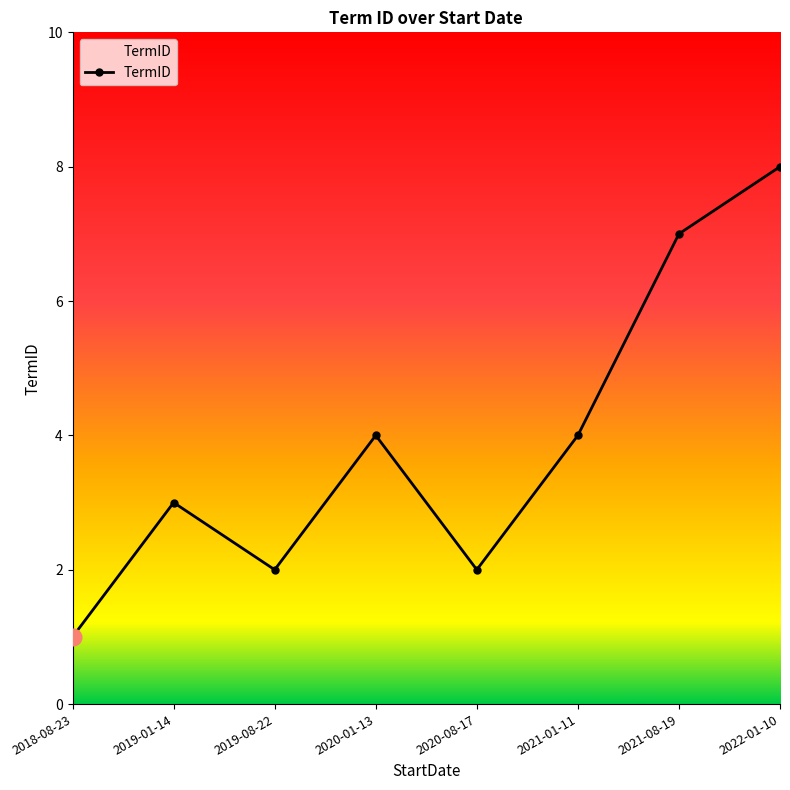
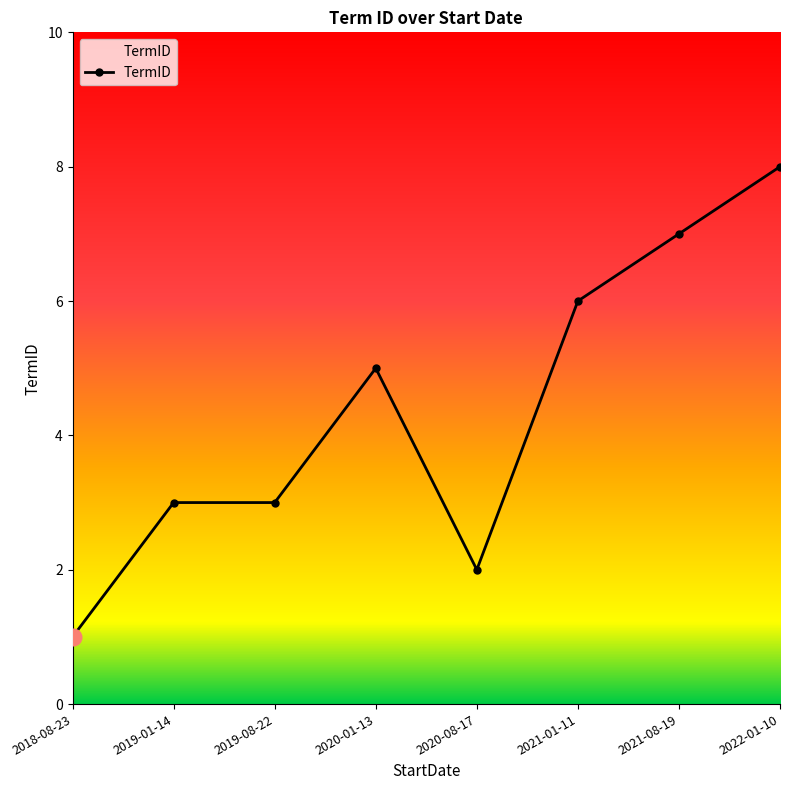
TermID, 2019-08-22: 2 -> 3
TermID, 2020-01-13: 4 -> 5
TermID, 2021-01-11: 4 -> 6
